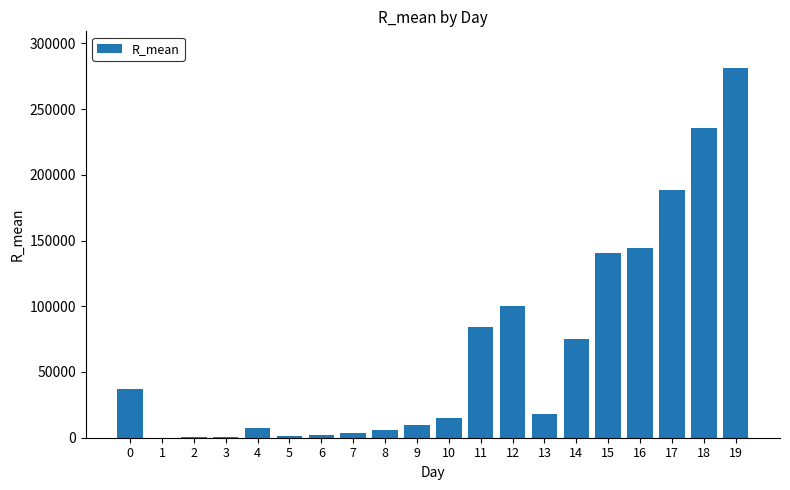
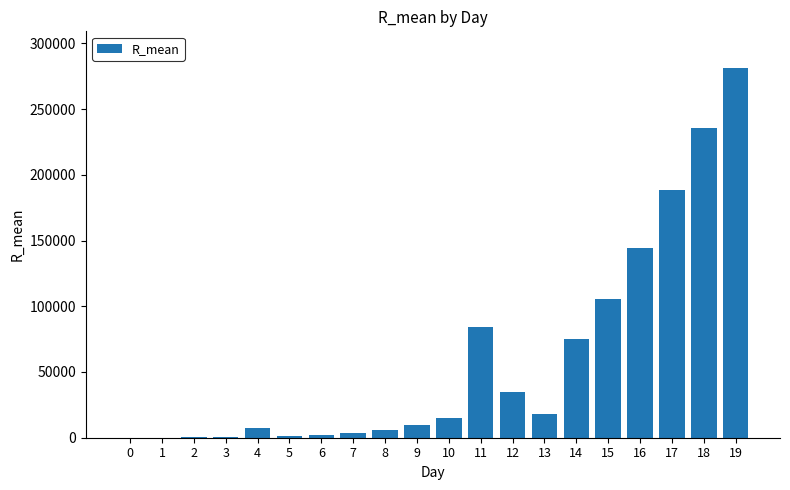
0: 37000 -> 0
12: 100000 -> 35000
15: 140000 -> 106000
